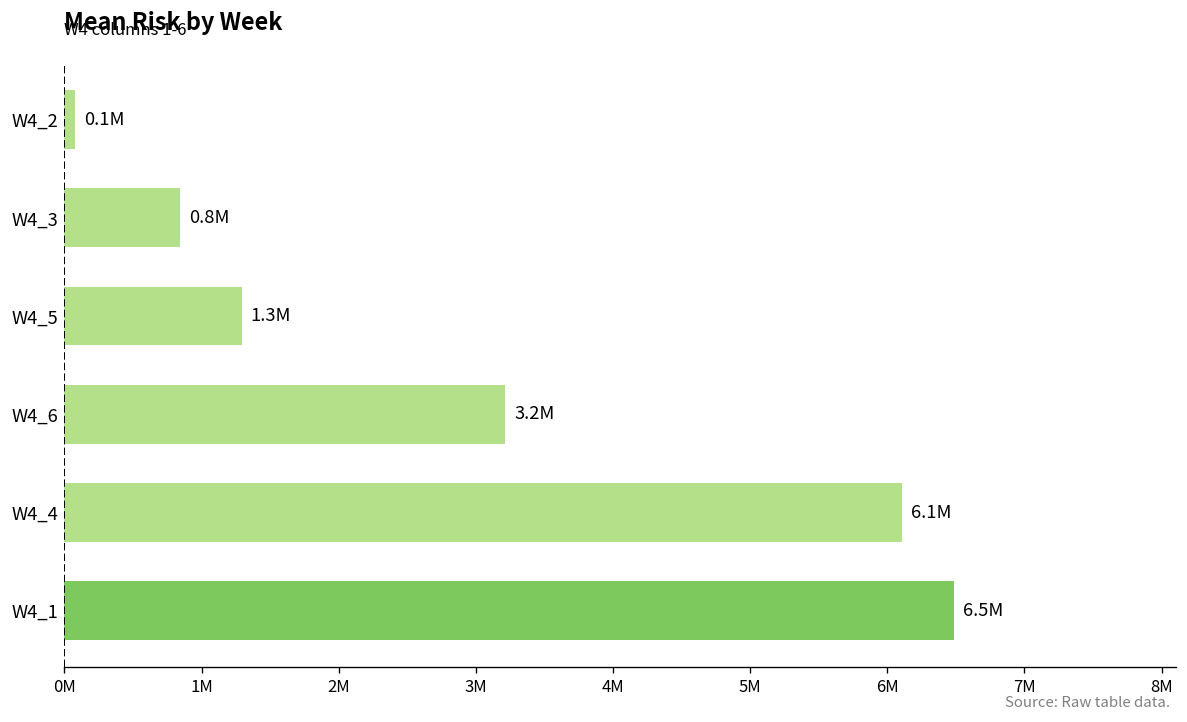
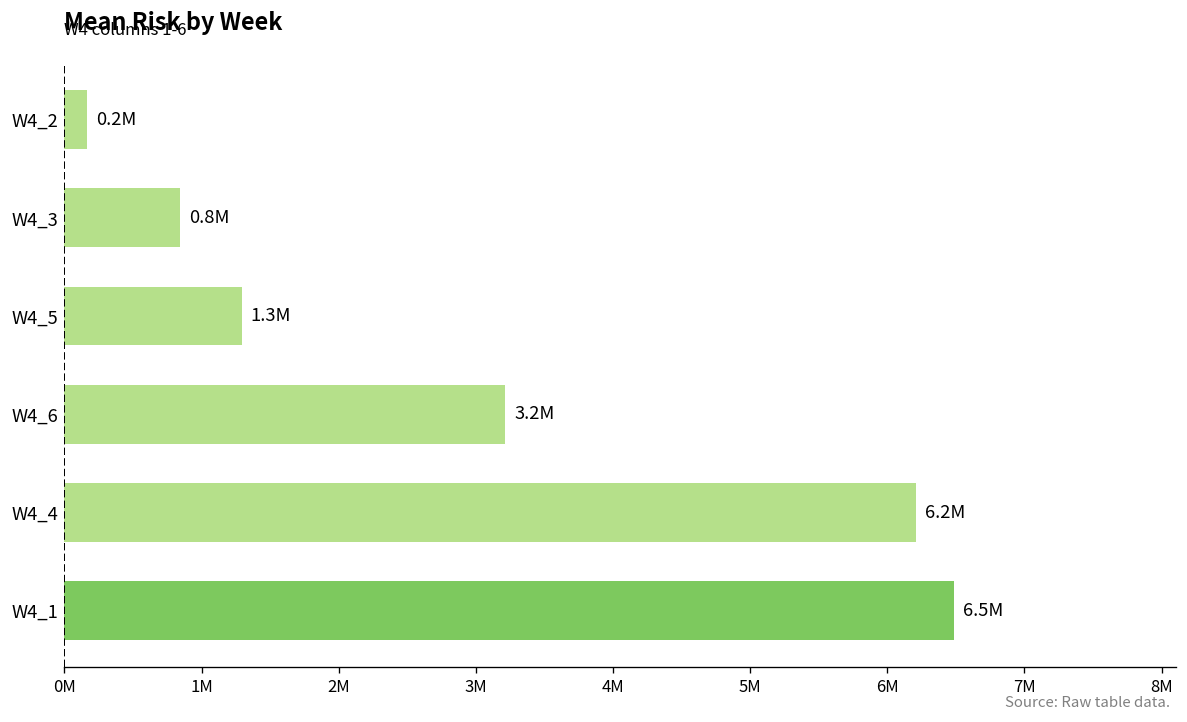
W4_2: 0.1M -> 0.2M
W4_4: 6.1M -> 6.2M
